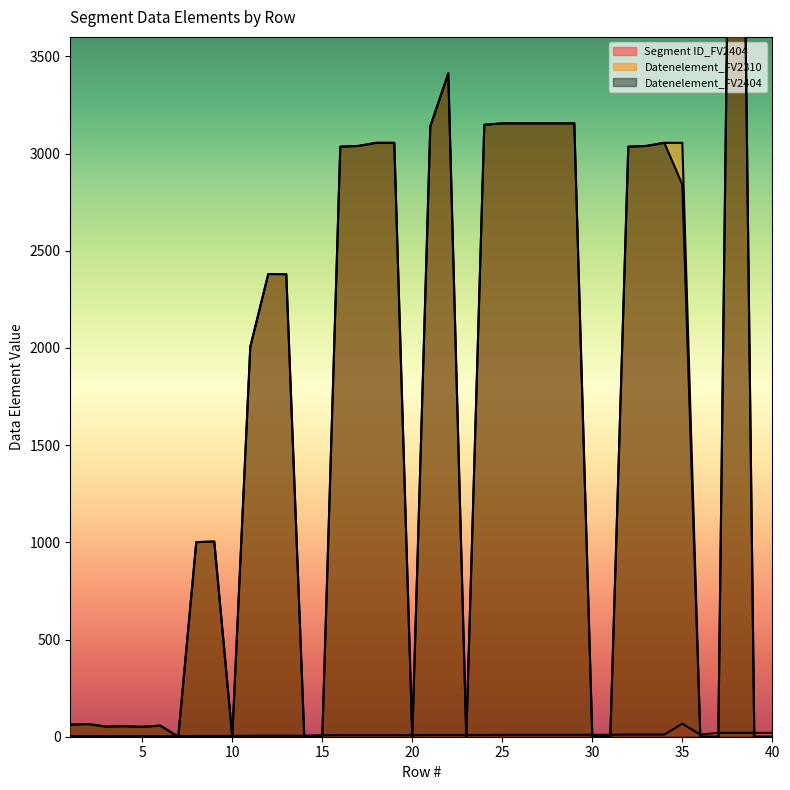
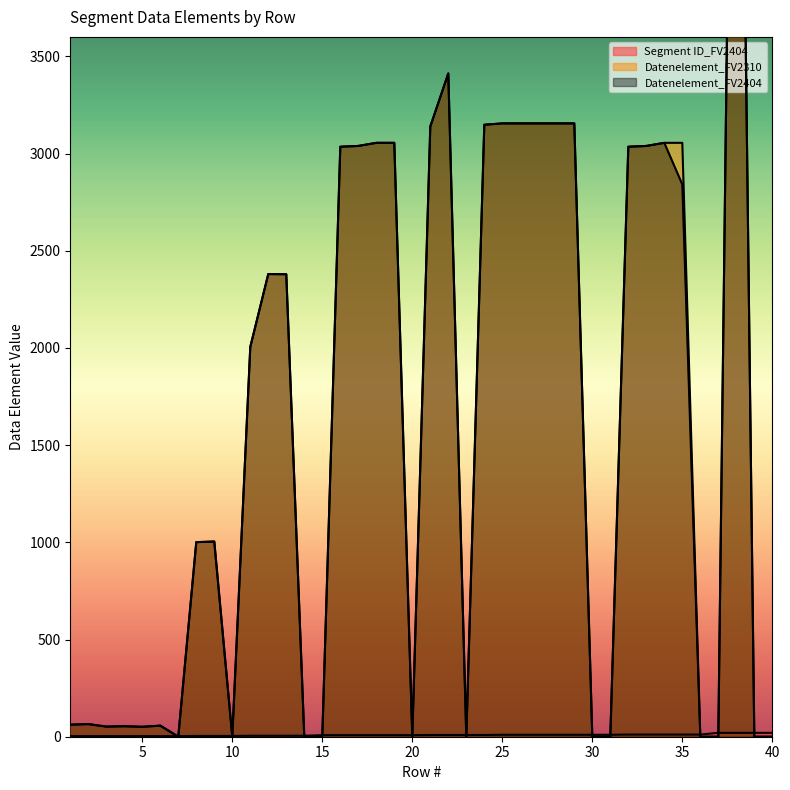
Segment ID_FV2404, 35: 70 -> 10
